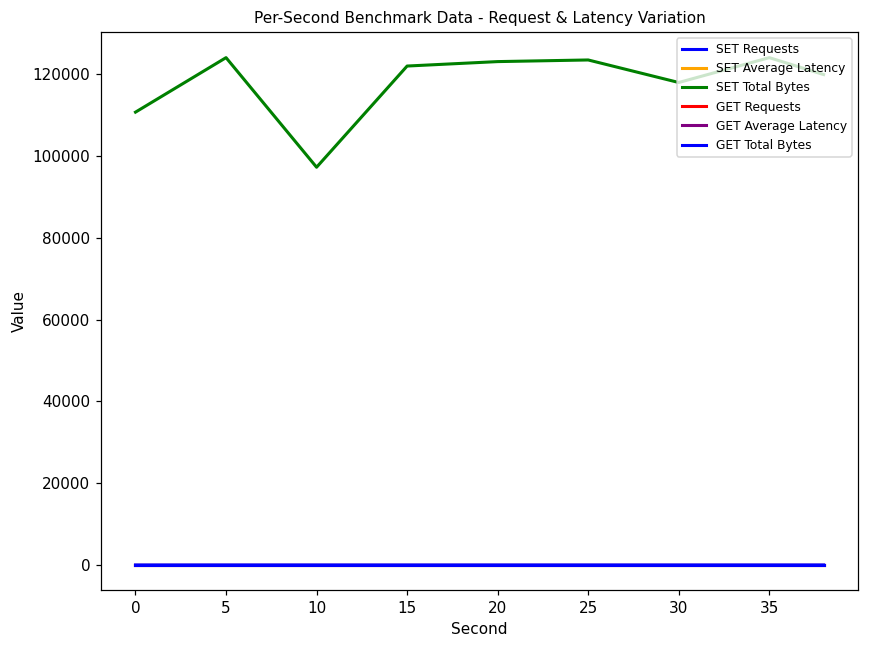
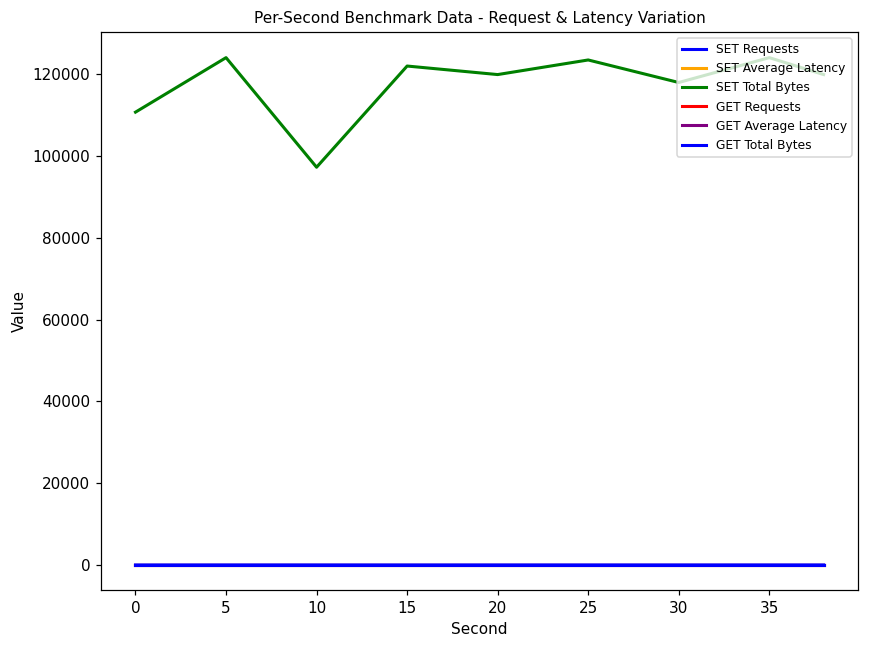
SET Total Bytes, 20: 123000 -> 120000
